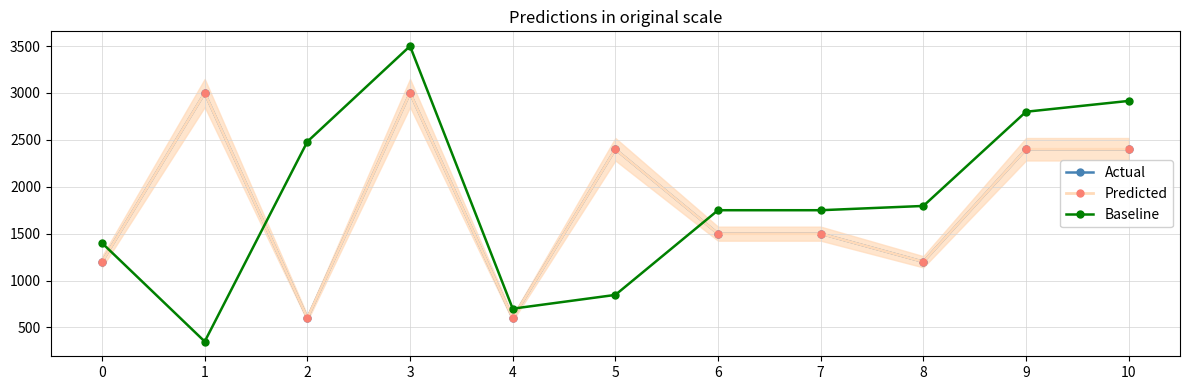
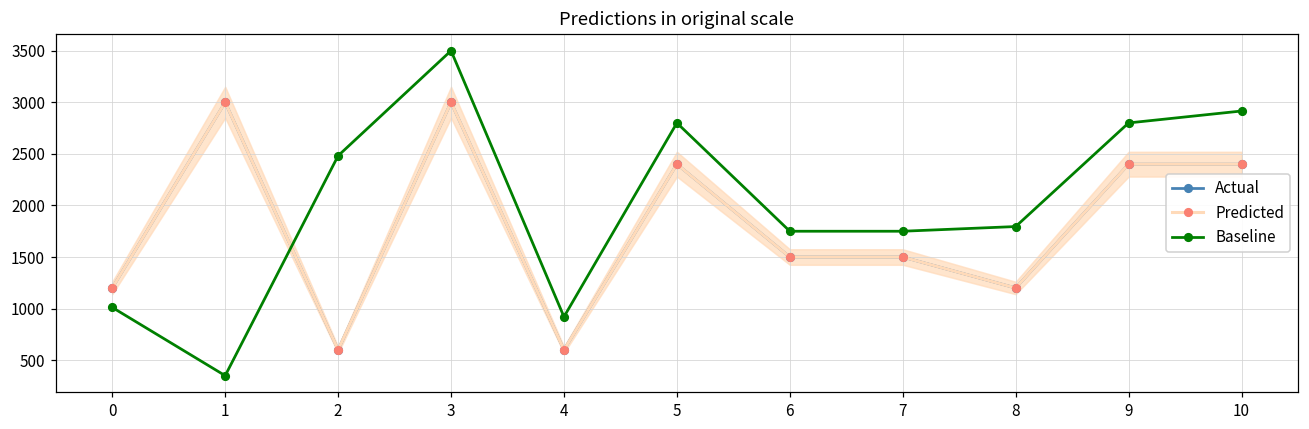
Baseline, 0: 1400 -> 1000
Baseline, 4: 700 -> 900
Baseline, 5: 800 -> 2800
